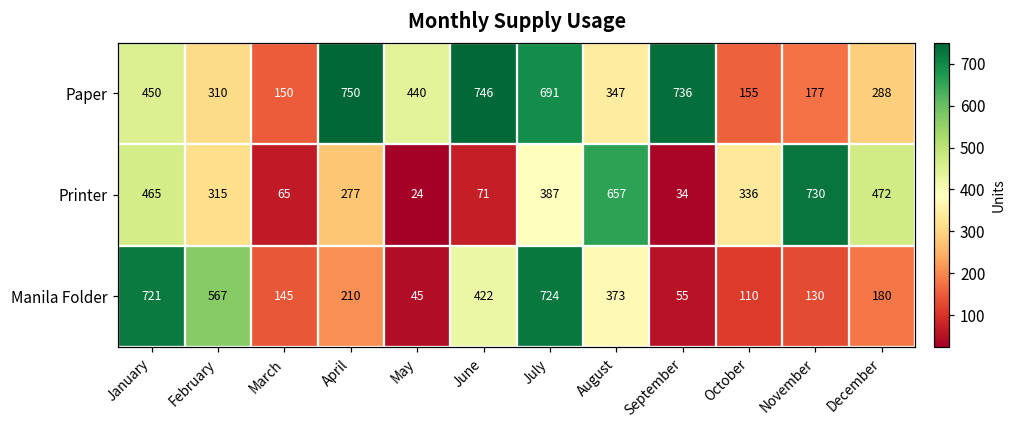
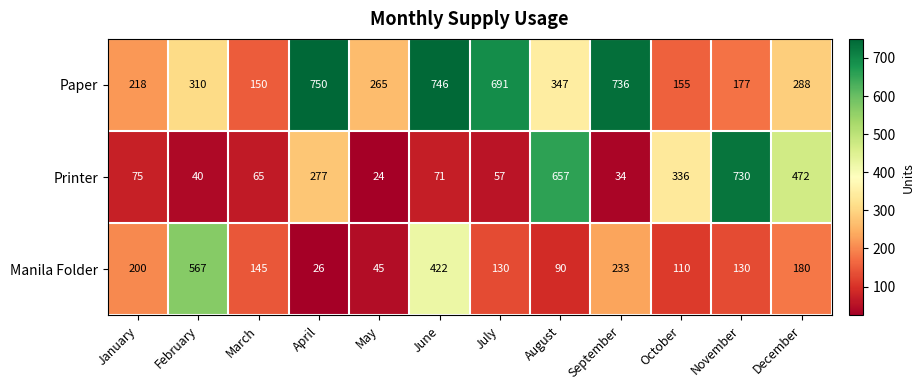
Paper, January: 450 -> 218
Paper, May: 440 -> 265
Printer, January: 465 -> 75
Printer, February: 315 -> 40
Printer, July: 387 -> 57
Manila Folder, January: 721 -> 200
Manila Folder, April: 210 -> 26
Manila Folder, July: 724 -> 130
Manila Folder, August: 373 -> 90
Manila Folder, September: 55 -> 233
